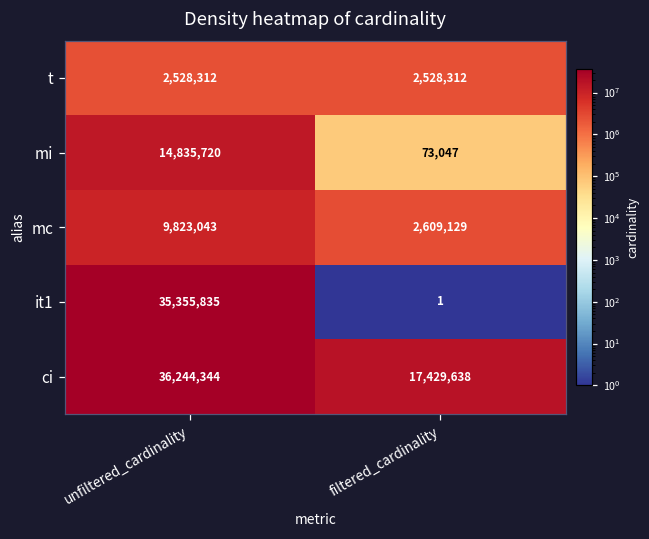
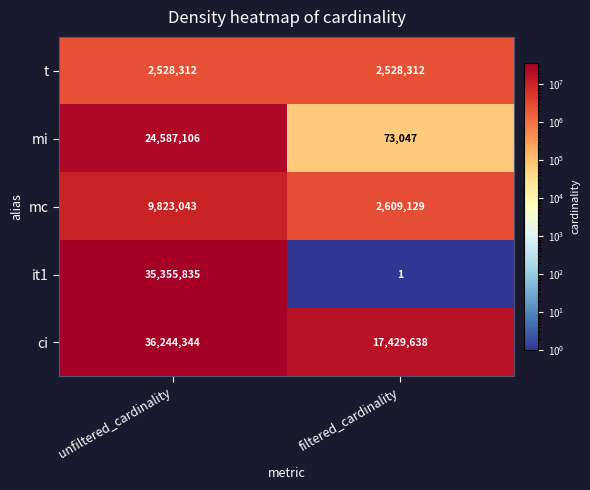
mi, unfiltered_cardinality: 14,835,720 -> 24,587,106
